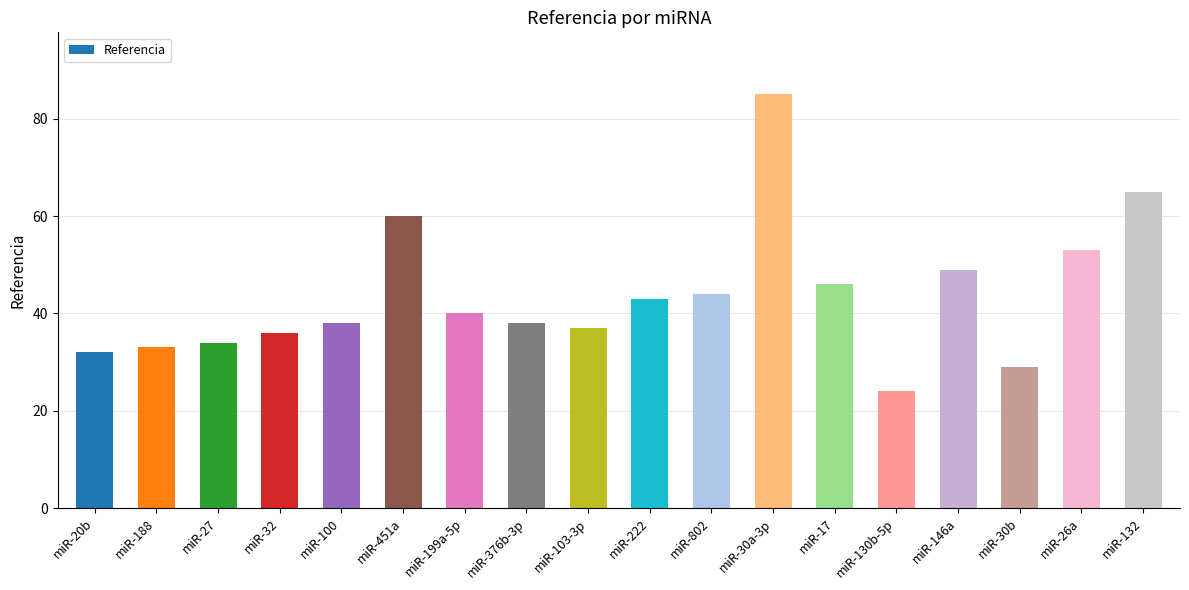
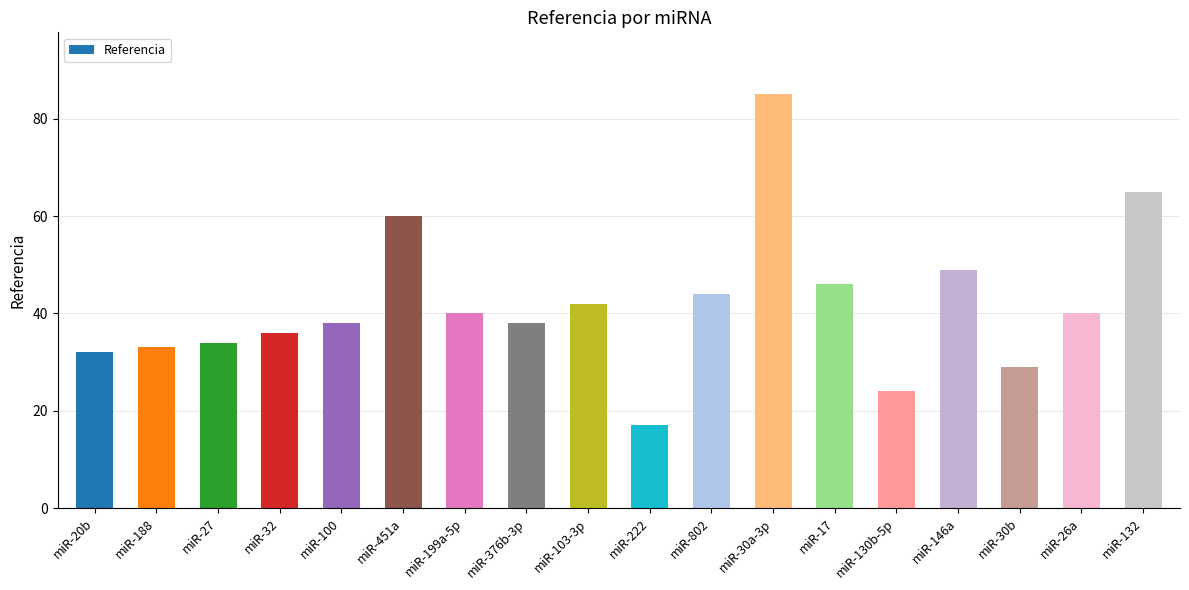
miR-103-3p: 37 -> 42
miR-222: 43 -> 17
miR-26a: 53 -> 40
